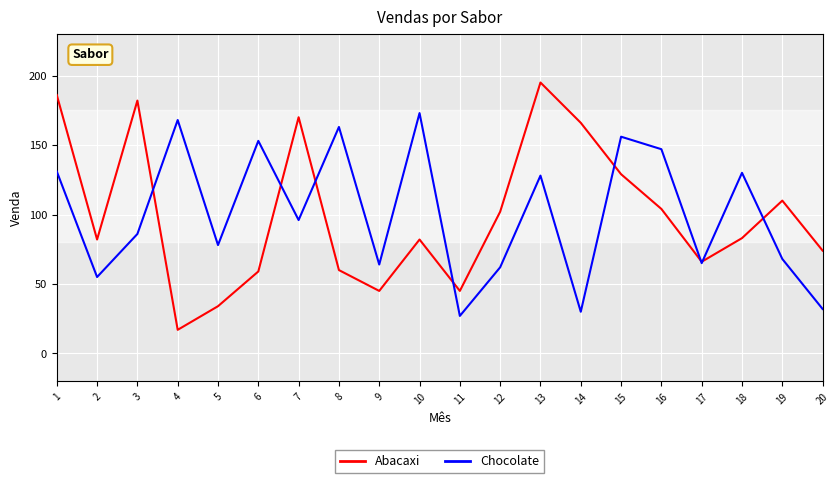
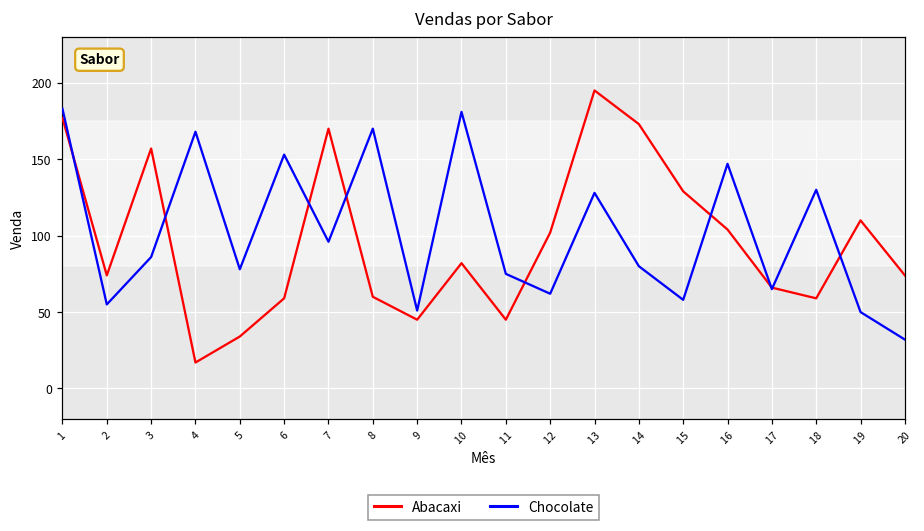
Abacaxi, 1: 186 -> 177
Chocolate, 1: 131 -> 183
Abacaxi, 2: 82 -> 74
Abacaxi, 3: 182 -> 157
Chocolate, 8: 163 -> 170
Chocolate, 9: 64 -> 51
Chocolate, 10: 173 -> 181
Chocolate, 11: 27 -> 75
Abacaxi, 14: 166 -> 173
Chocolate, 14: 30 -> 80
Chocolate, 15: 156 -> 58
Abacaxi, 18: 83 -> 59
Chocolate, 19: 68 -> 50
